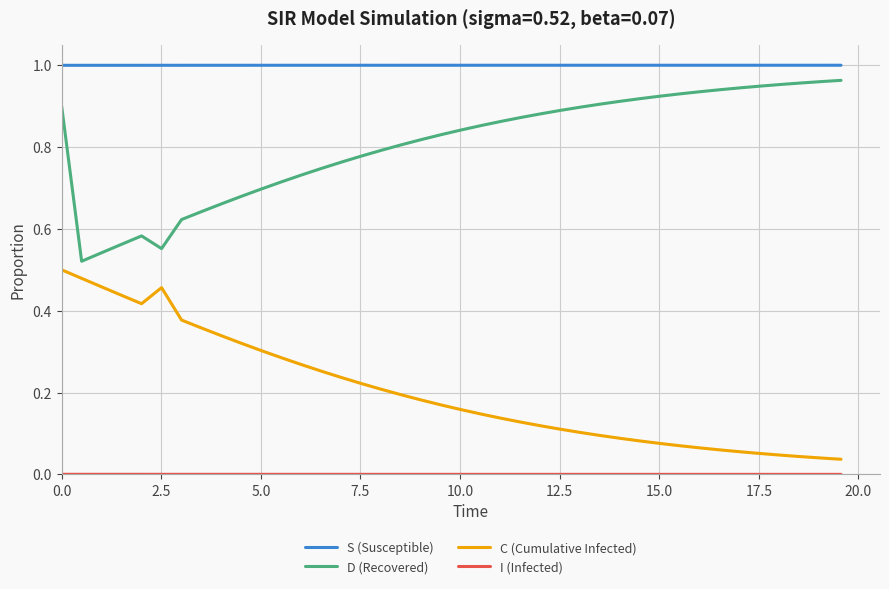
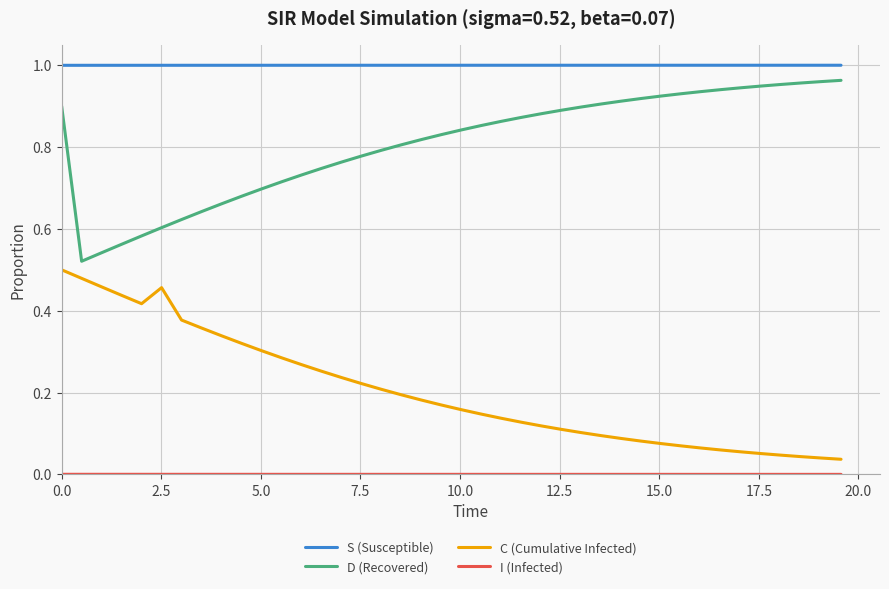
D (Recovered), 2.5: 0.55 -> 0.60
